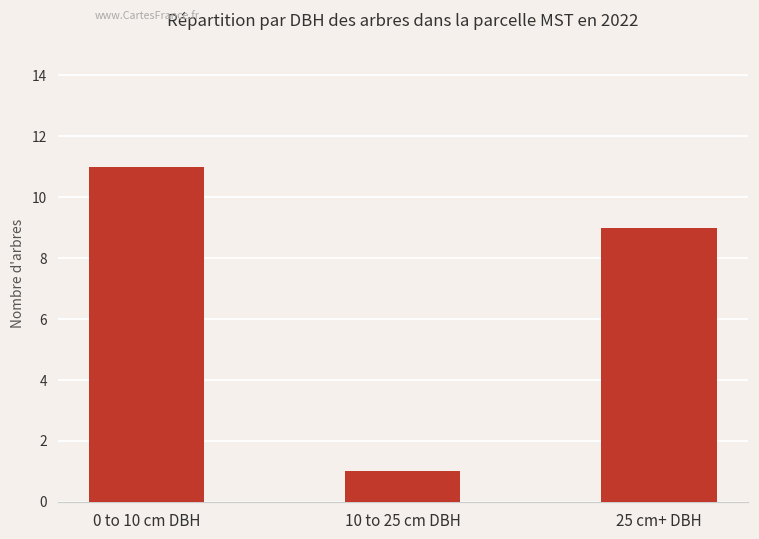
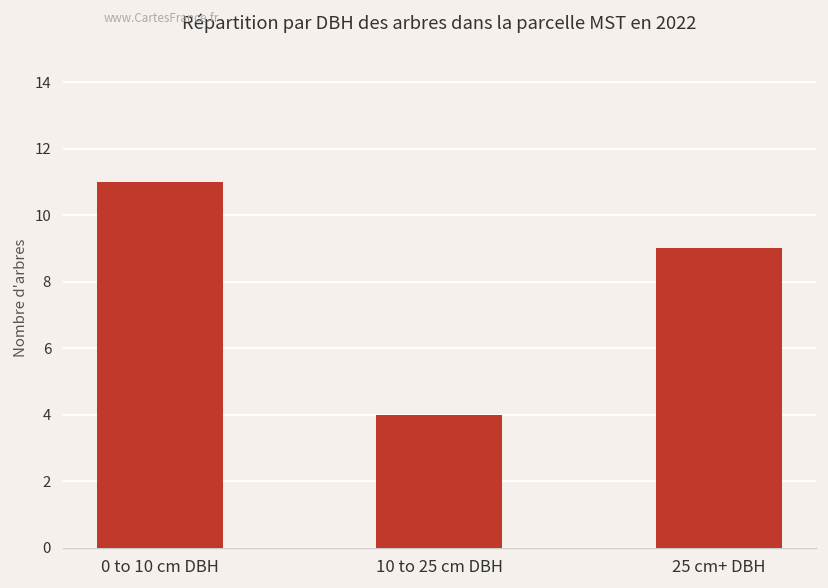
10 to 25 cm DBH: 1 -> 4
